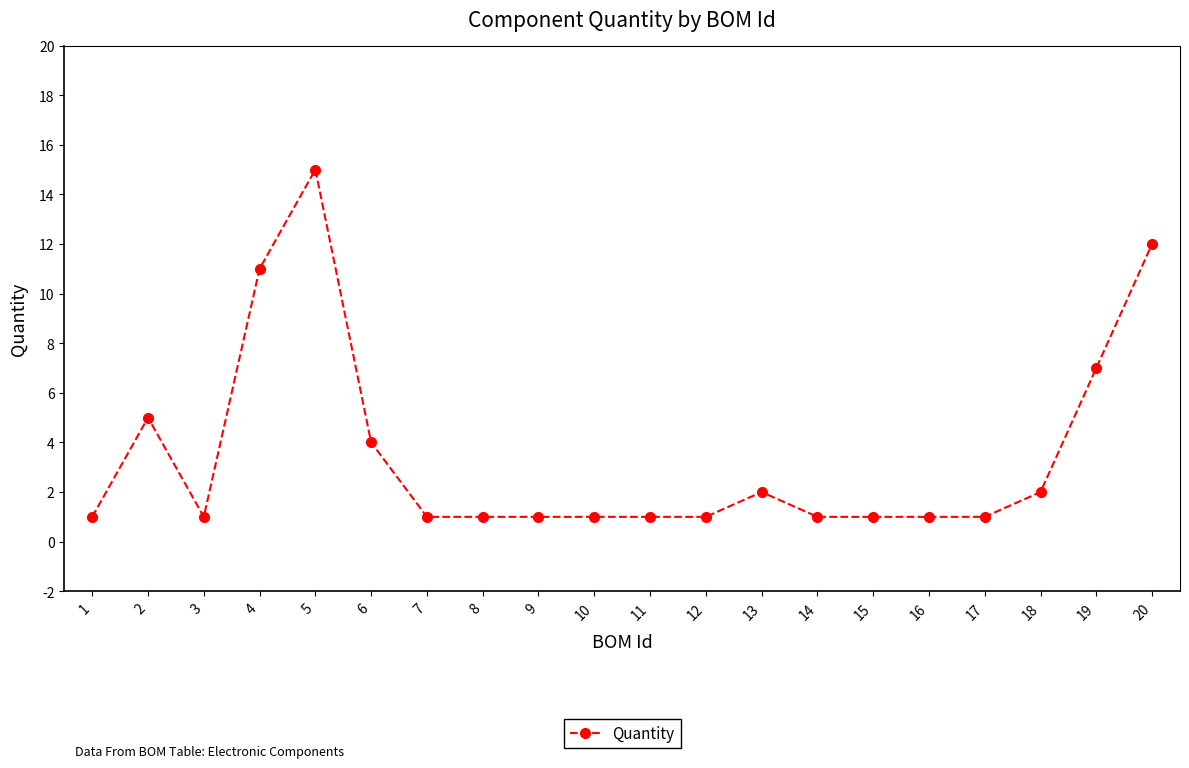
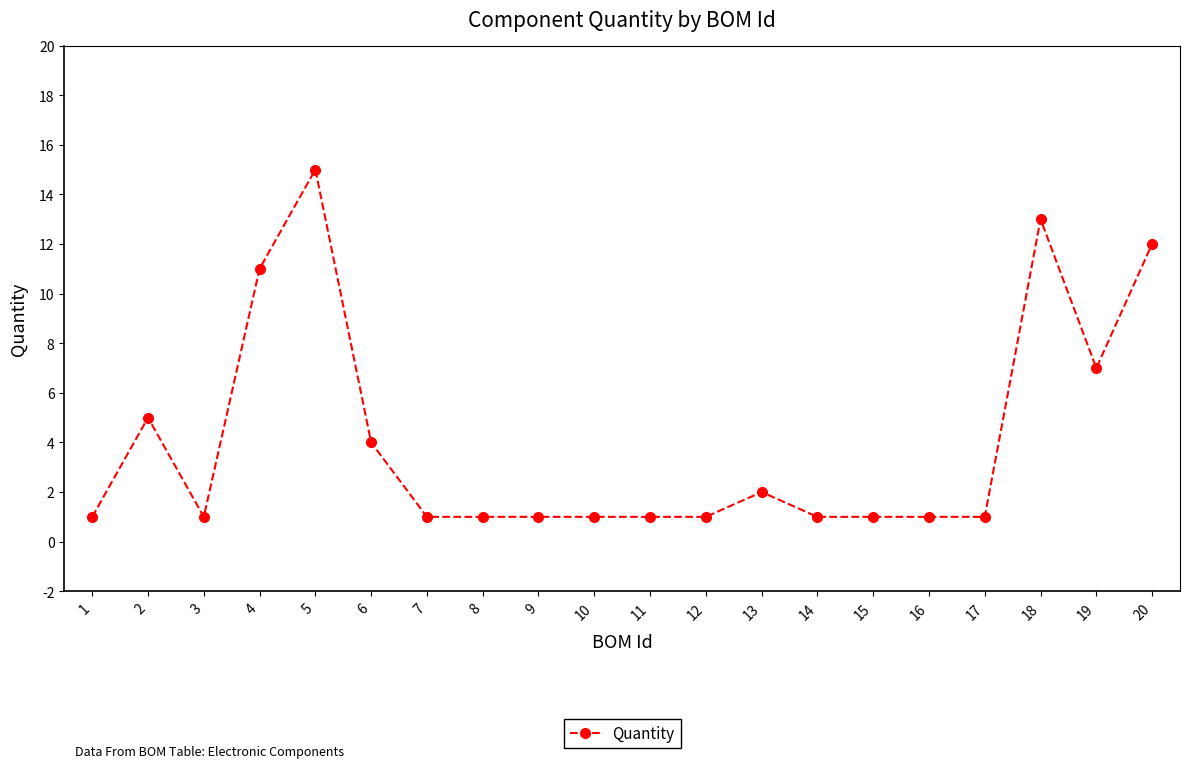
18: 2 -> 13
